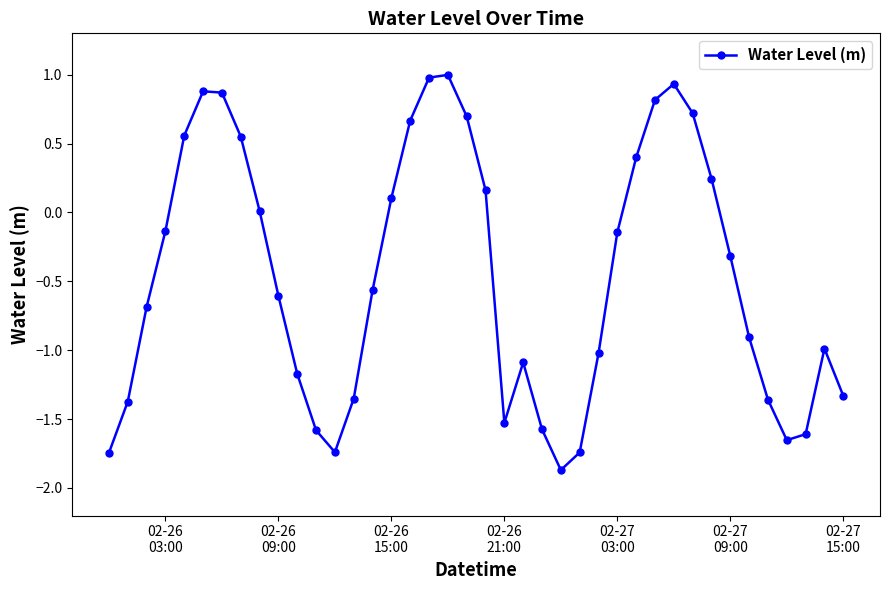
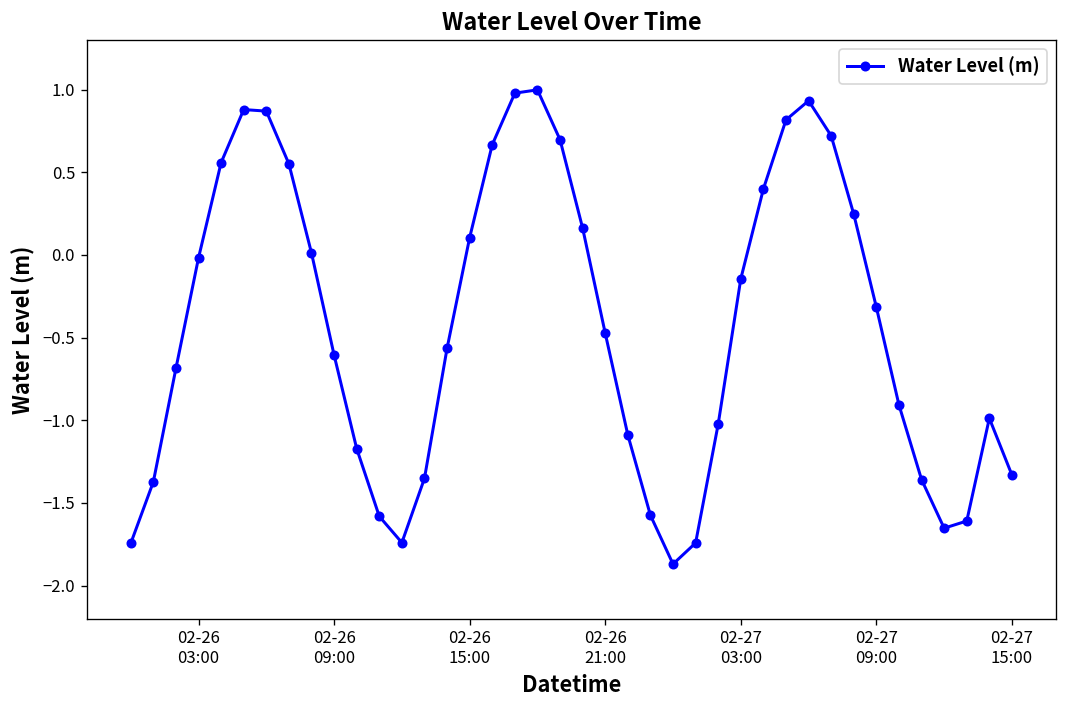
02-26 03:00: -0.13 -> -0.02
02-26 21:00: -1.53 -> -0.47
